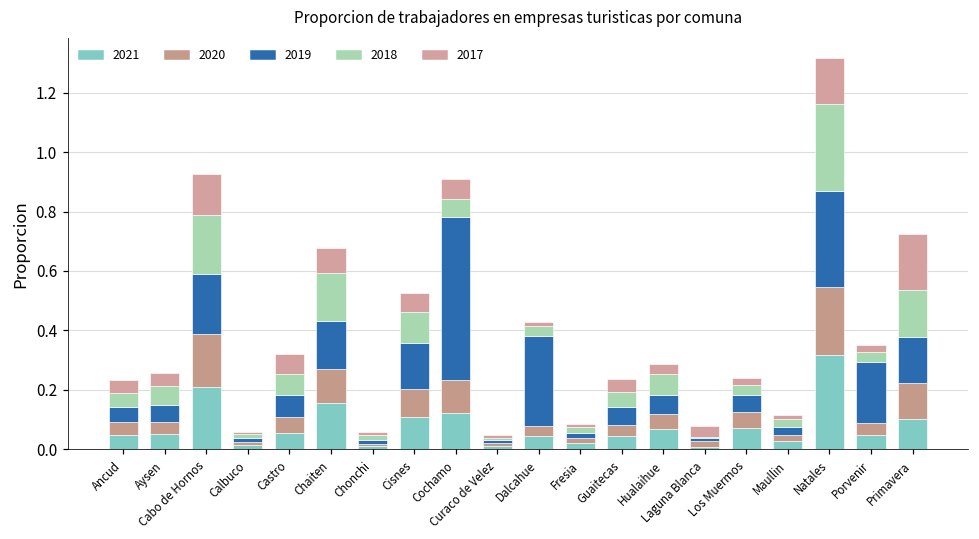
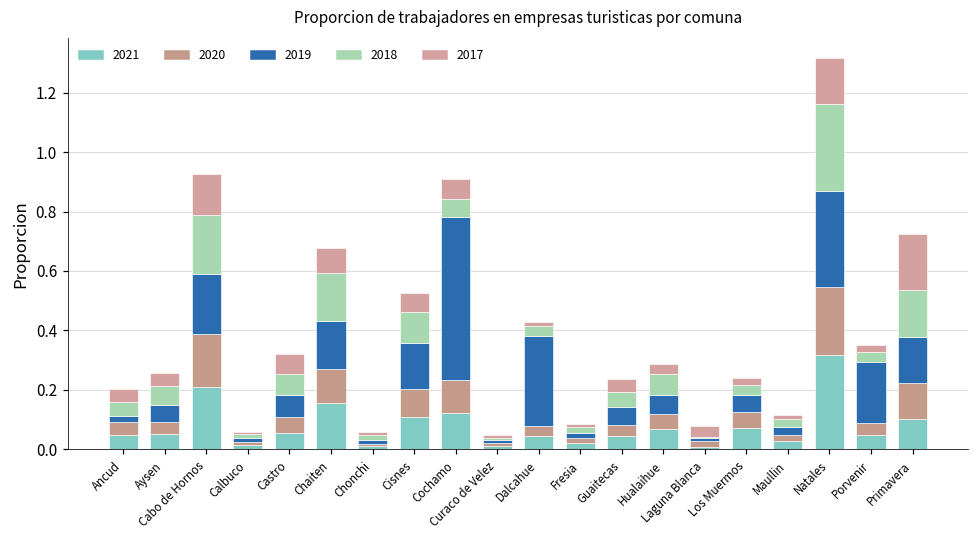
2019, Ancud: 0.05 -> 0.02
